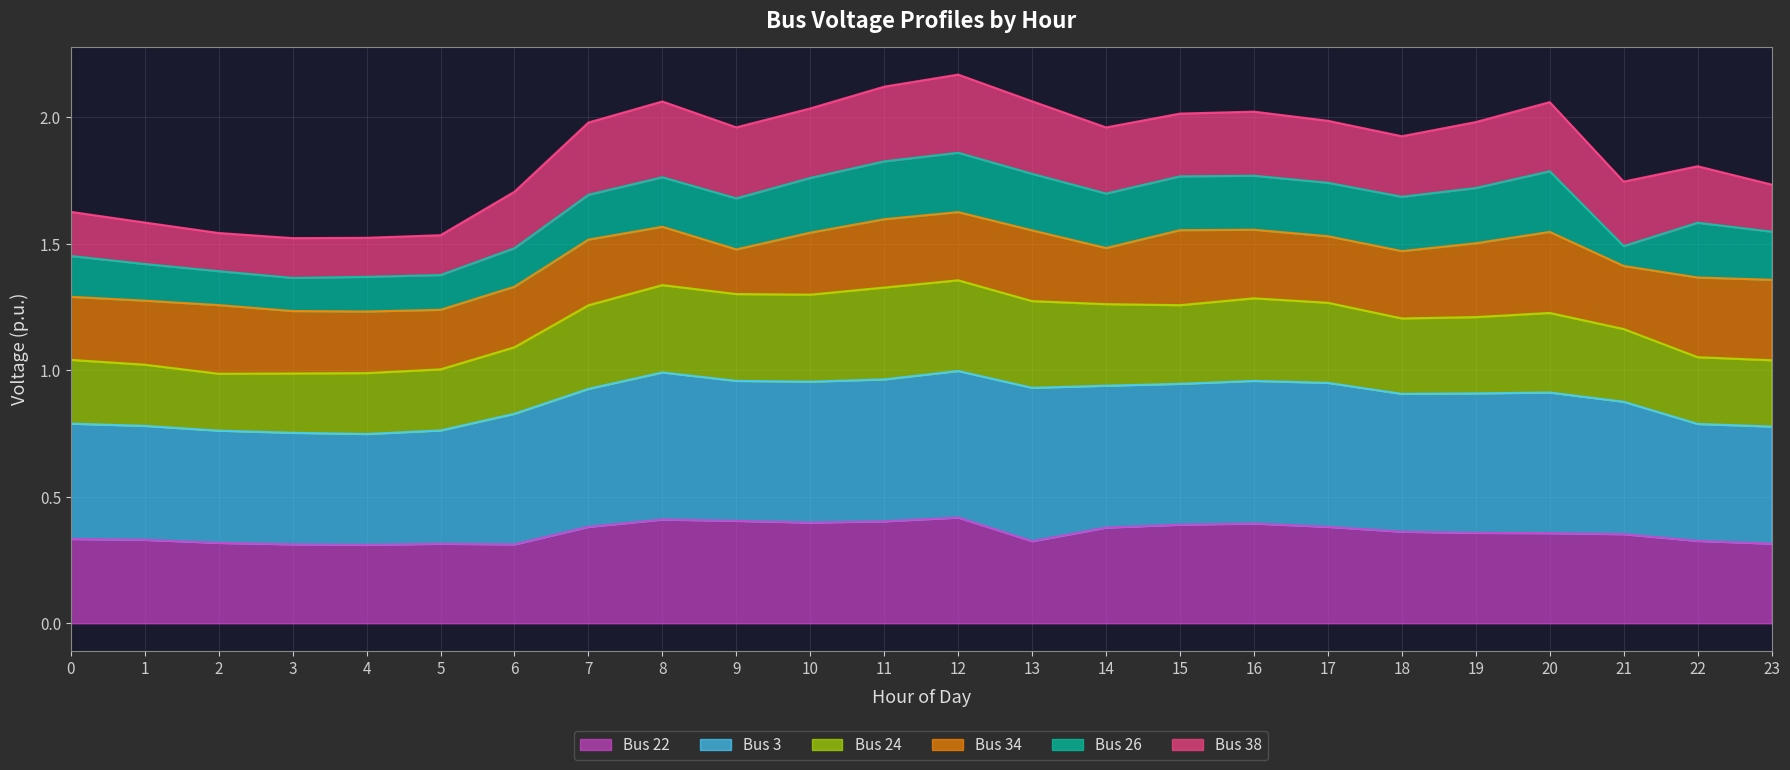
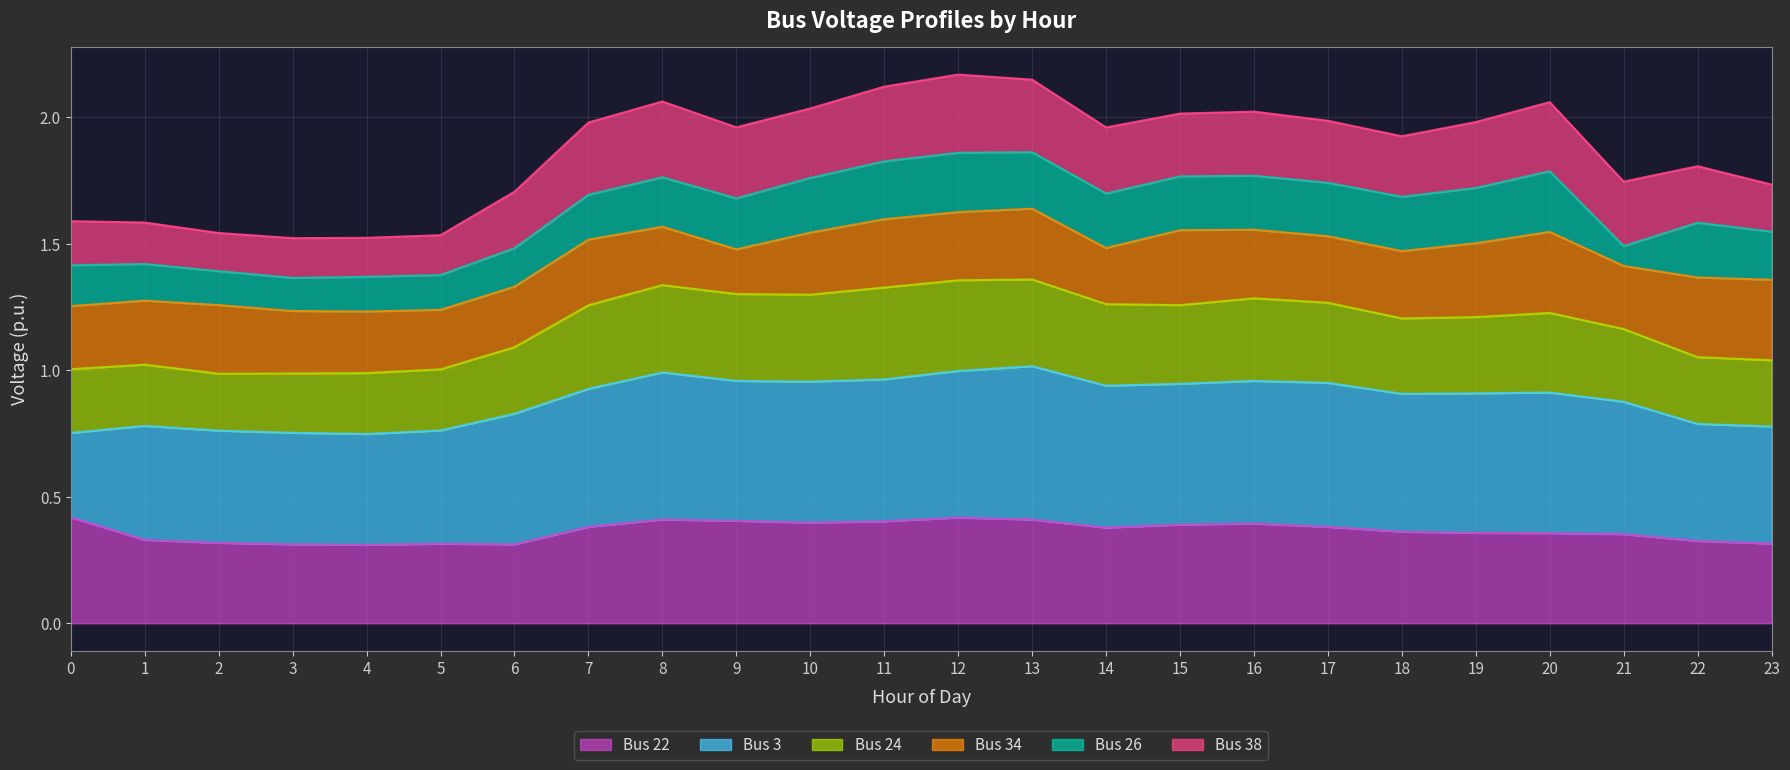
Bus 22, 0: 0.33 -> 0.42
Bus 3, 0: 0.46 -> 0.33
Bus 22, 13: 0.32 -> 0.41
